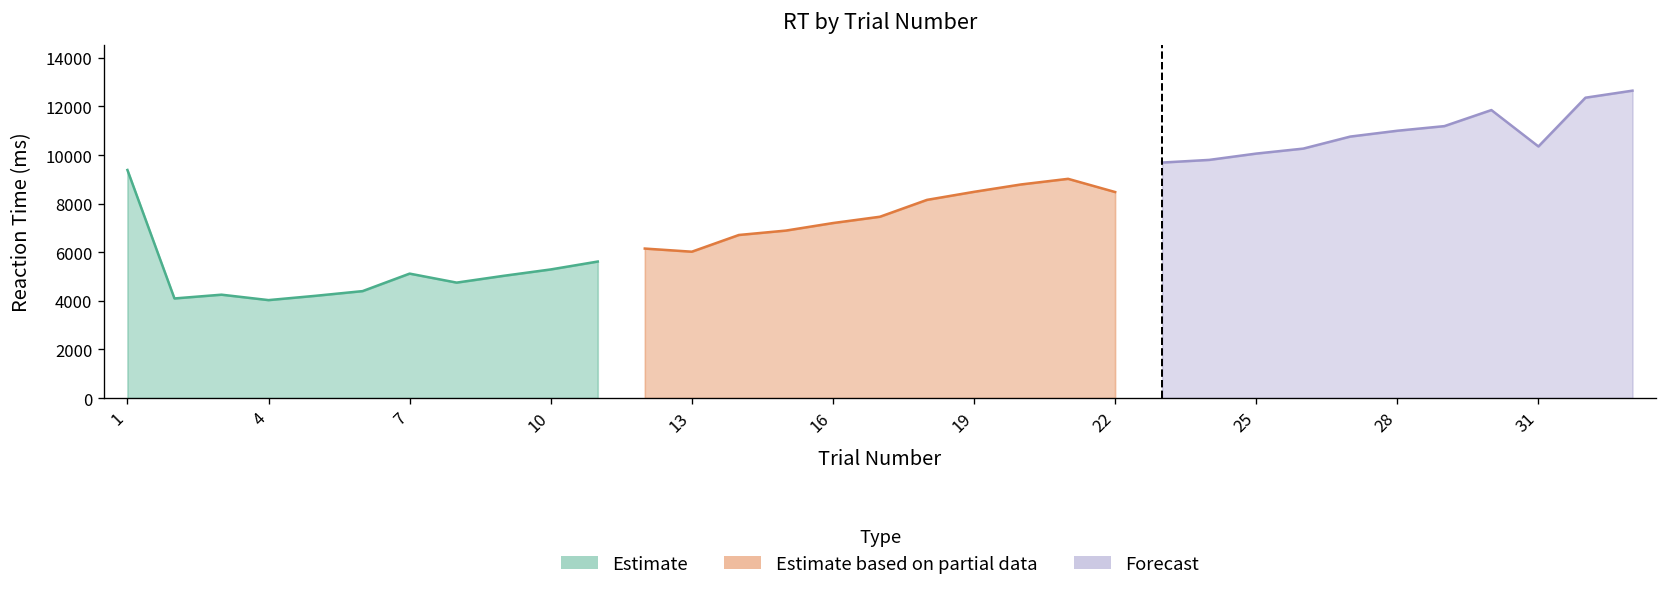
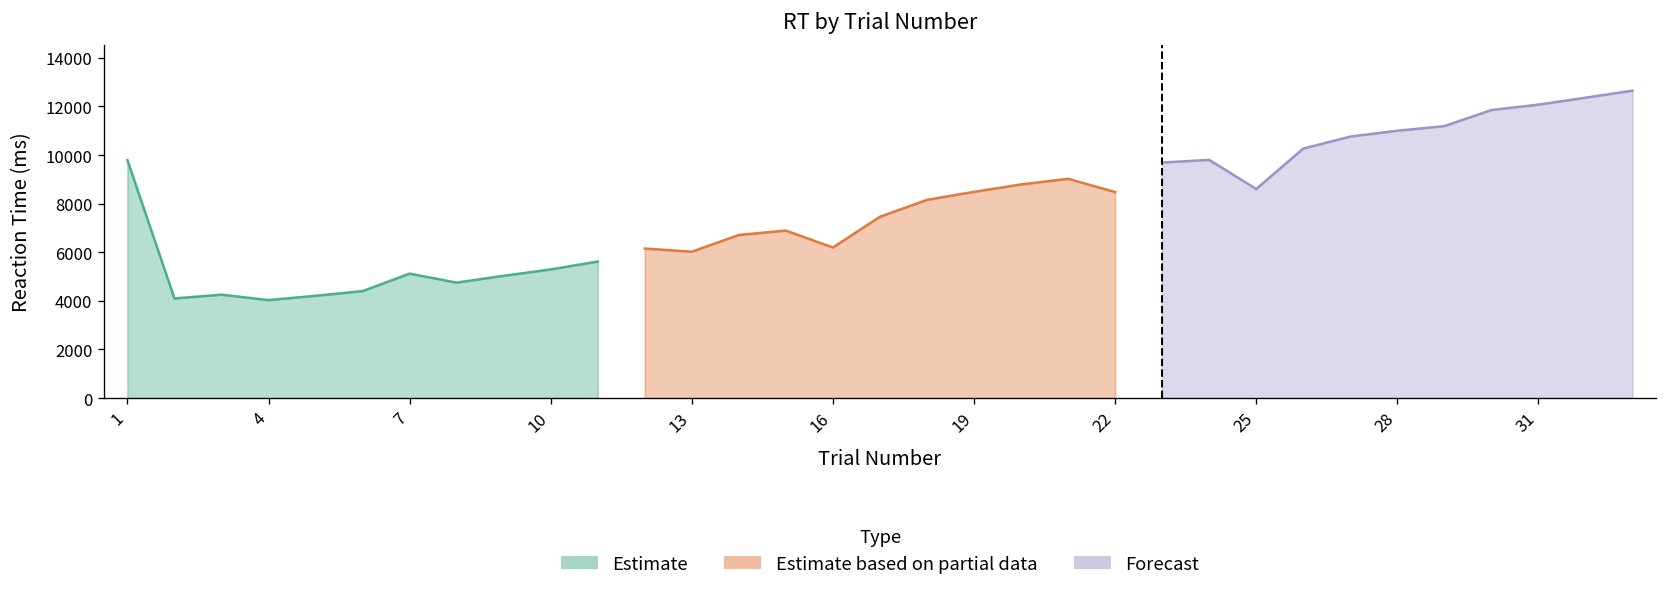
Estimate, 1: 9400 -> 9800
Estimate based on partial data, 16: 7200 -> 6200
Forecast, 25: 10100 -> 8600
Forecast, 31: 10400 -> 12100
